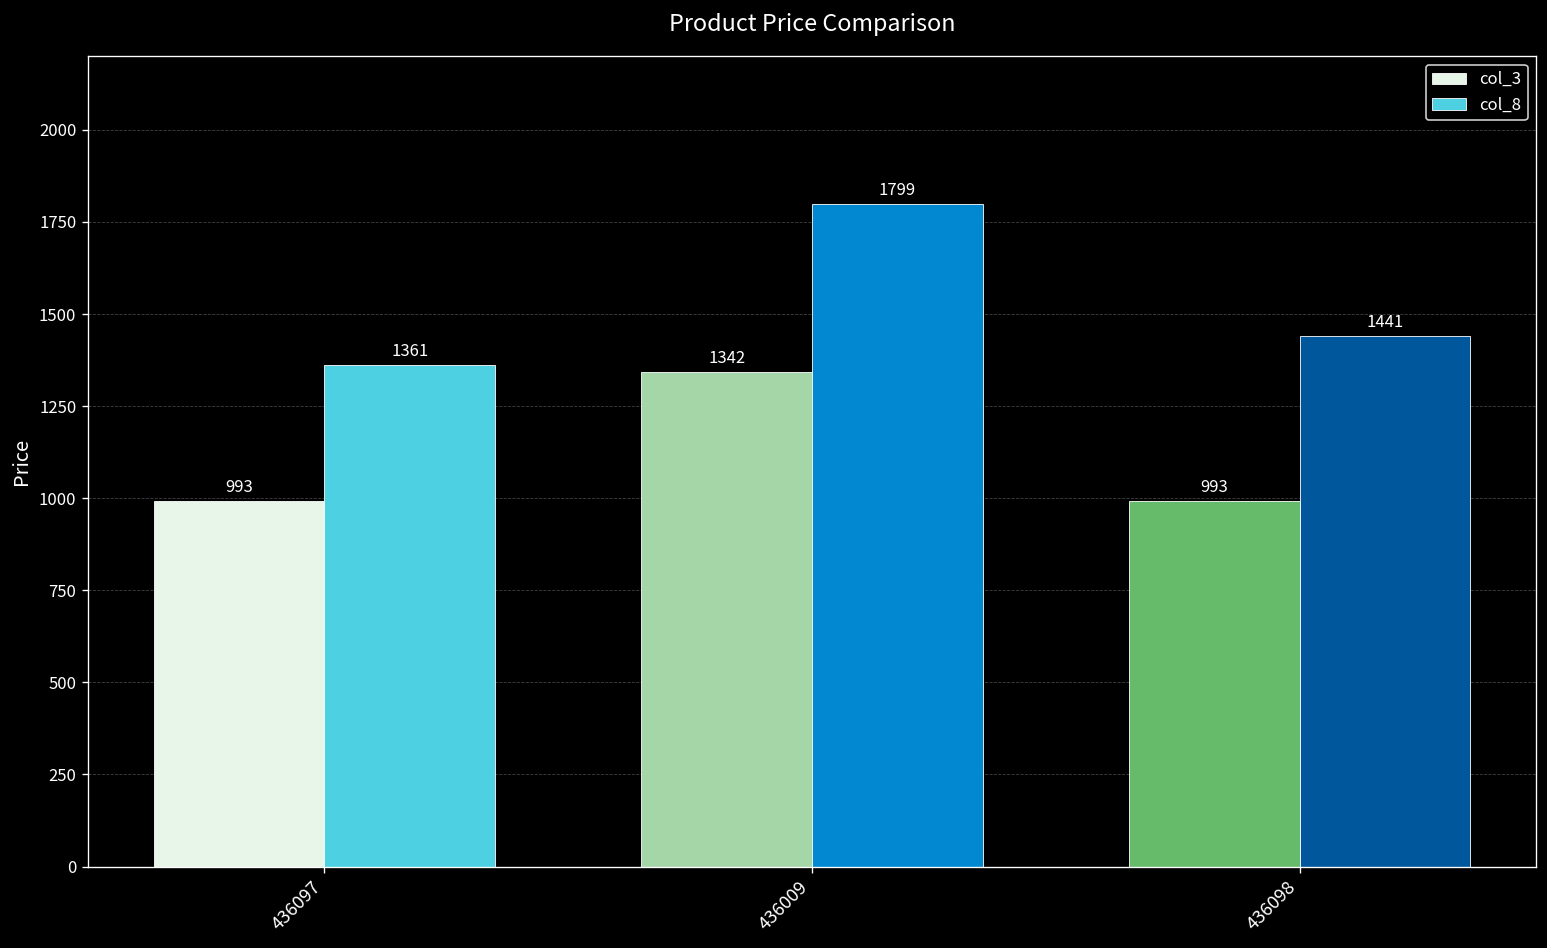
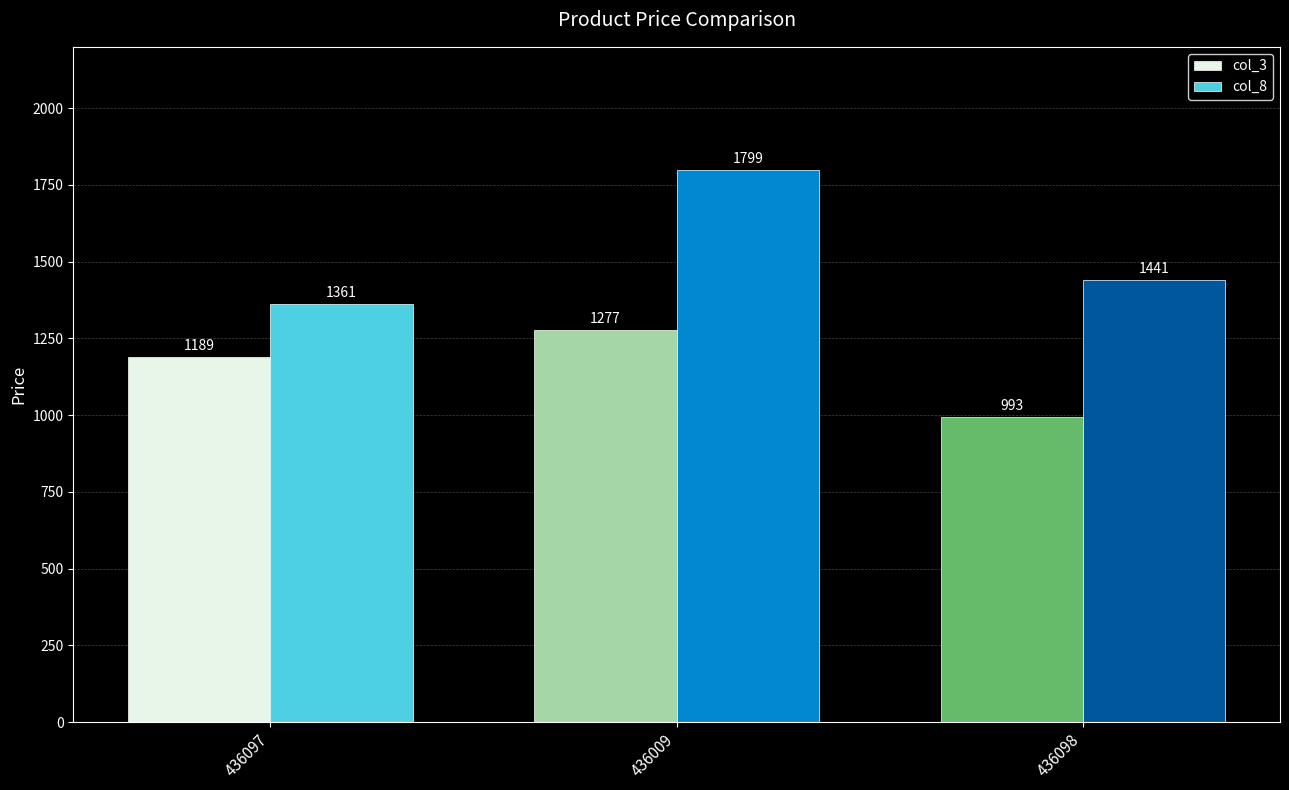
col_3, 436097: 993 -> 1189
col_3, 436009: 1342 -> 1277
